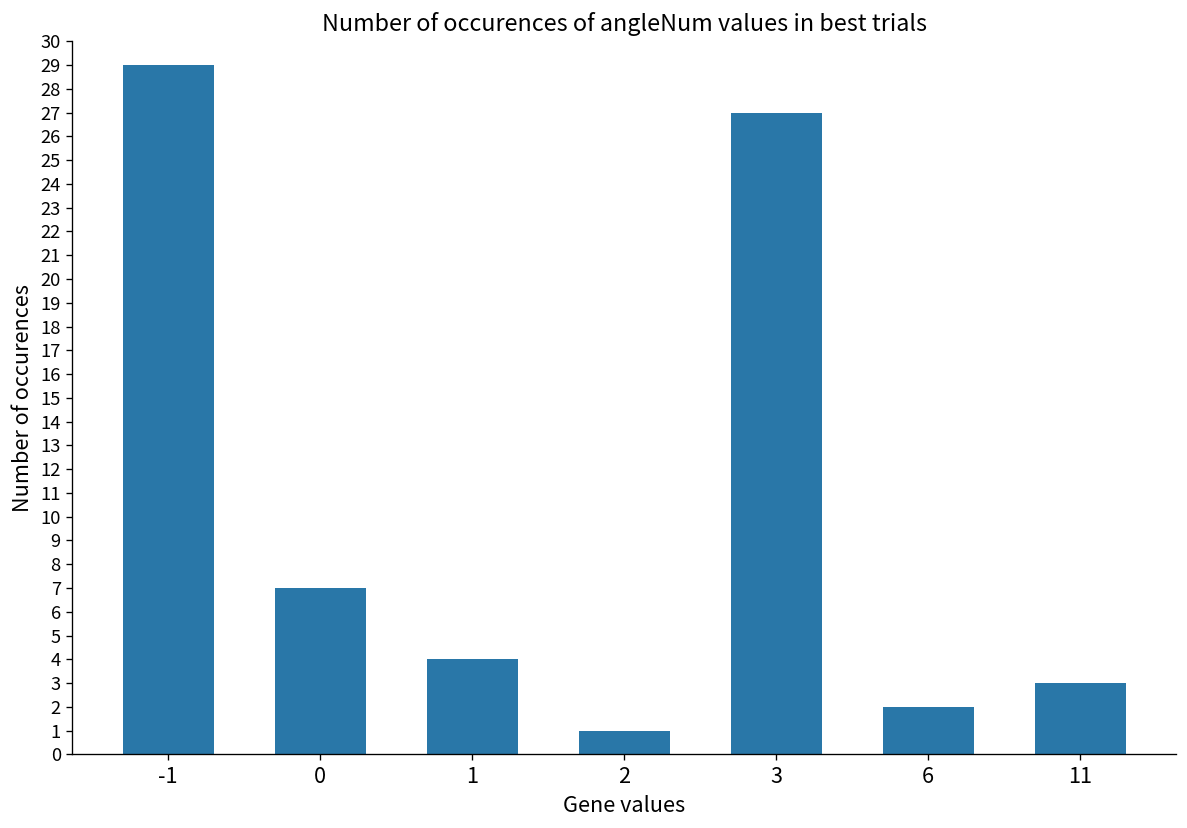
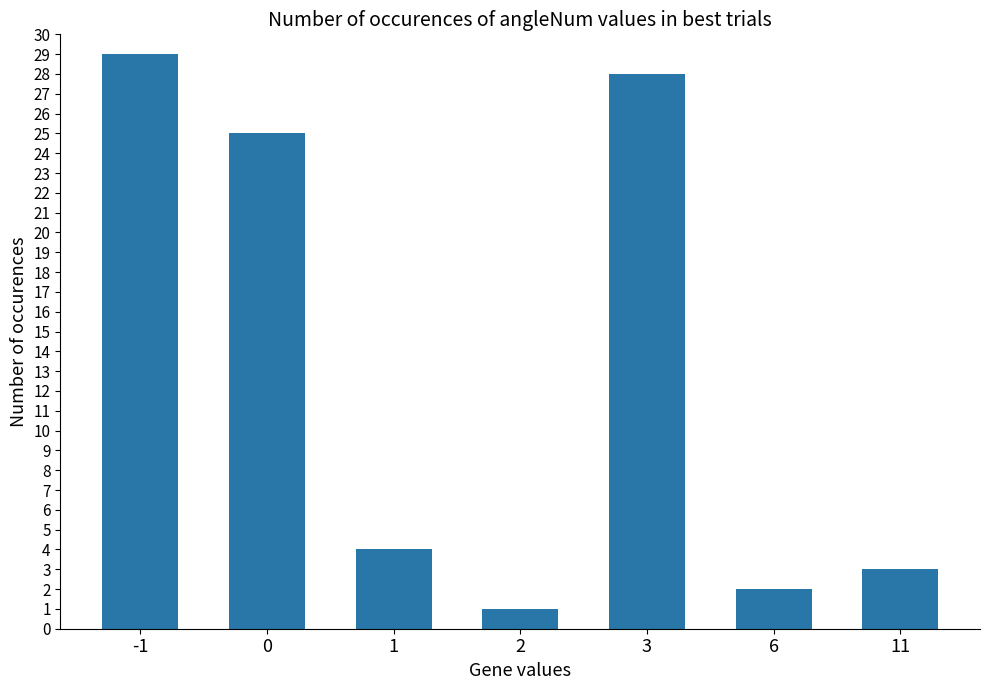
0: 7 -> 25
3: 27 -> 28
